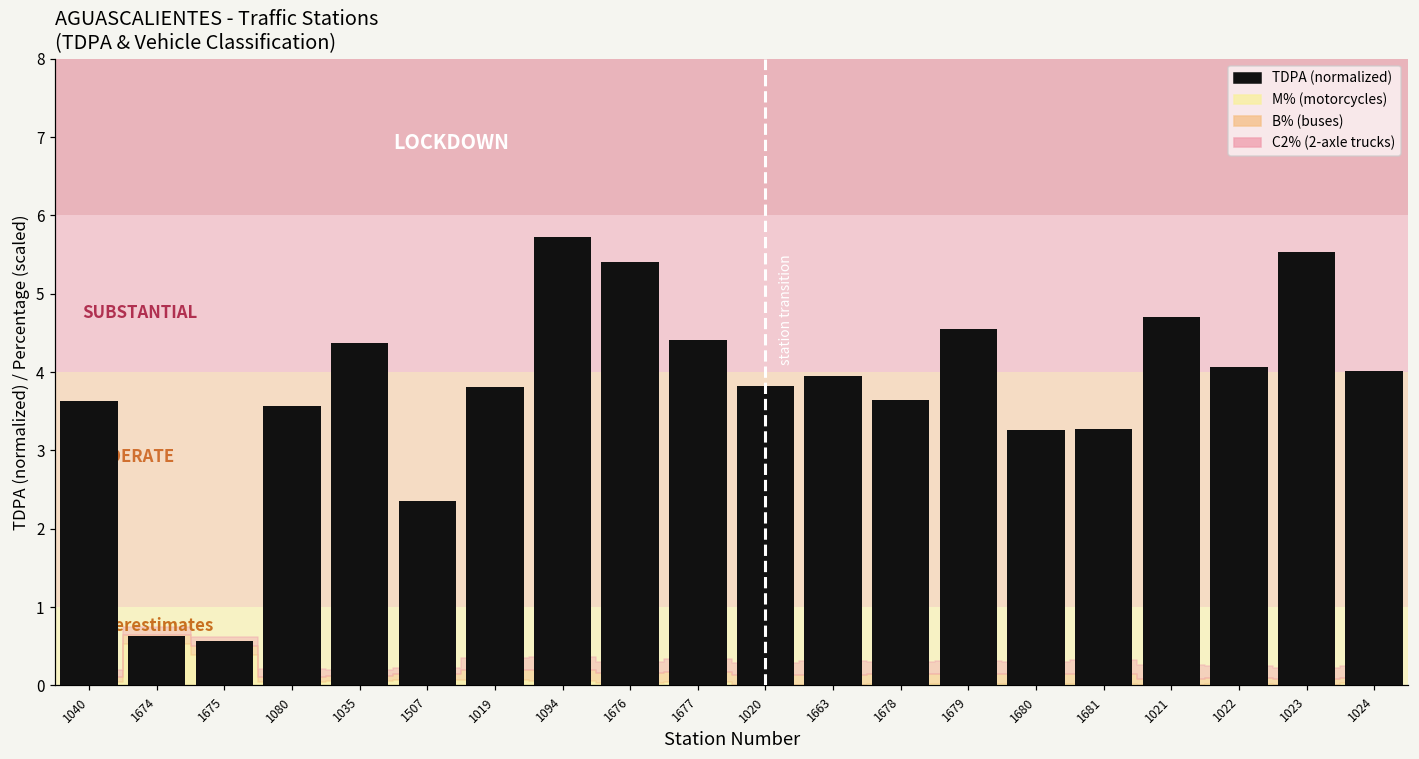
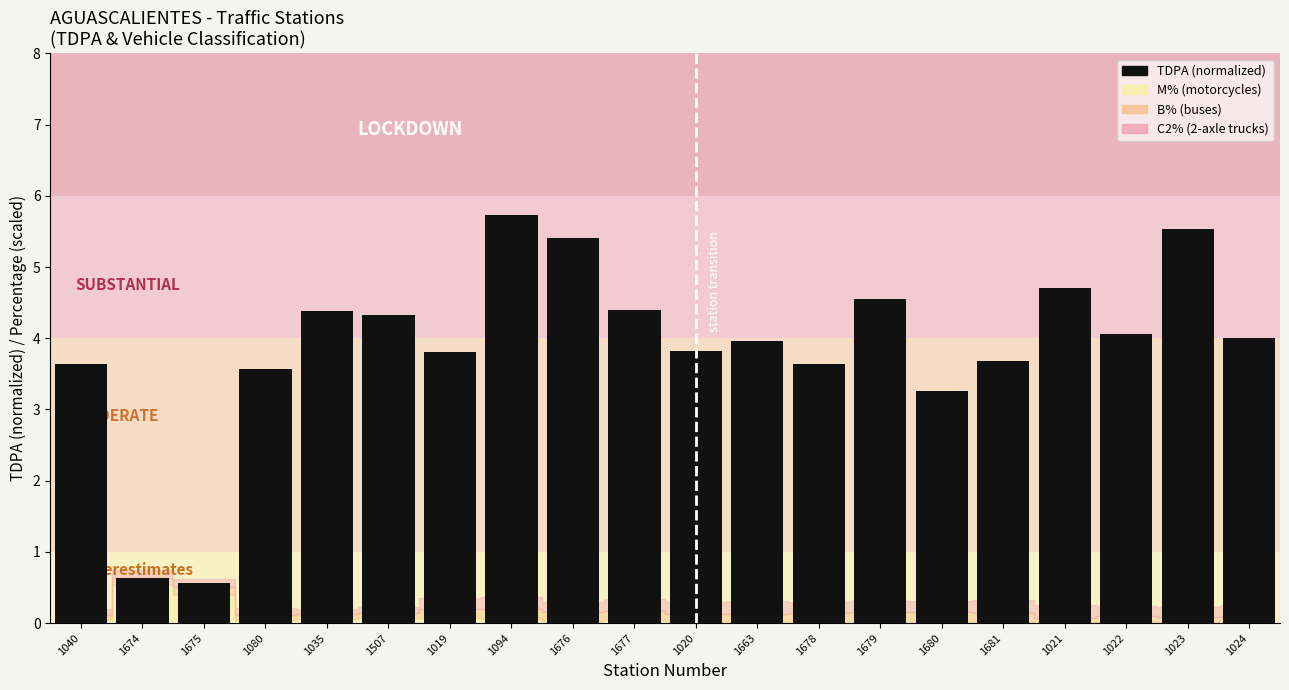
TDPA (normalized), 1507: 2.4 -> 4.3
TDPA (normalized), 1681: 3.3 -> 3.7
